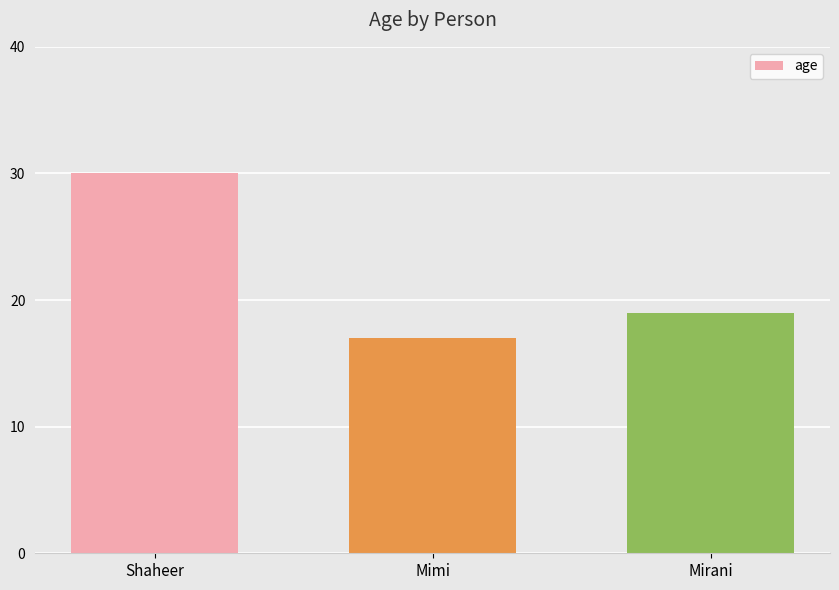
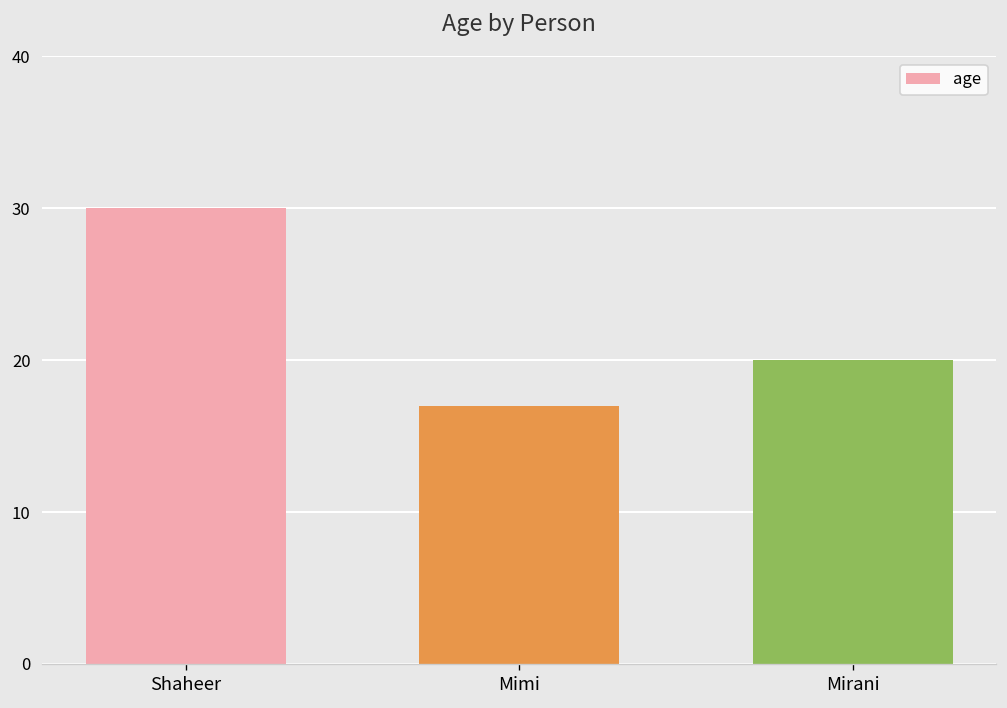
Mirani: 19 -> 20
